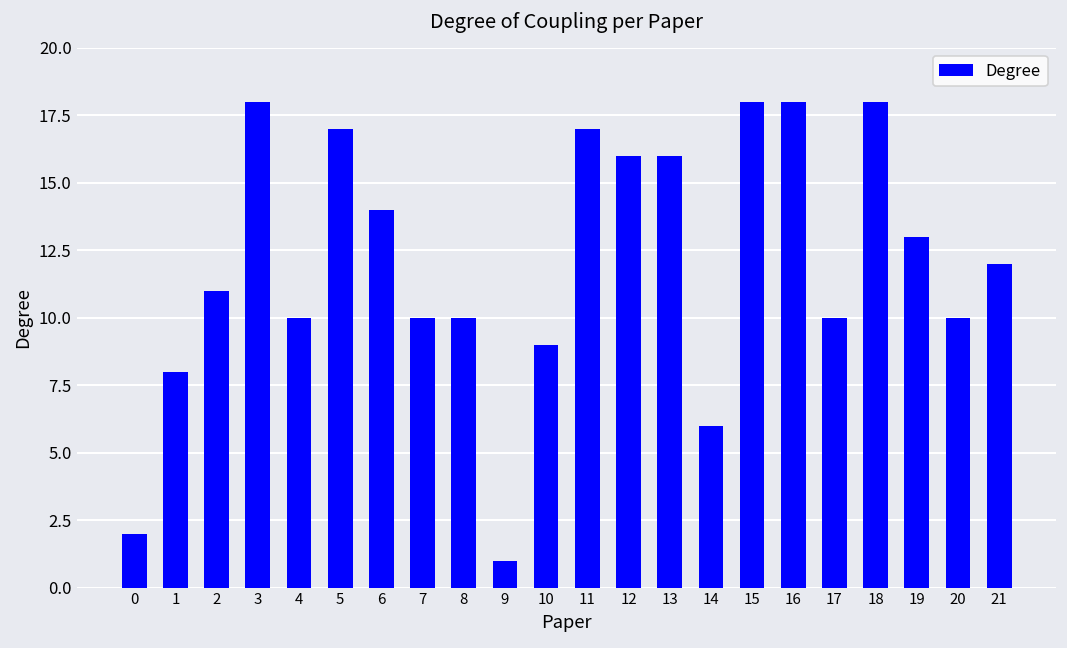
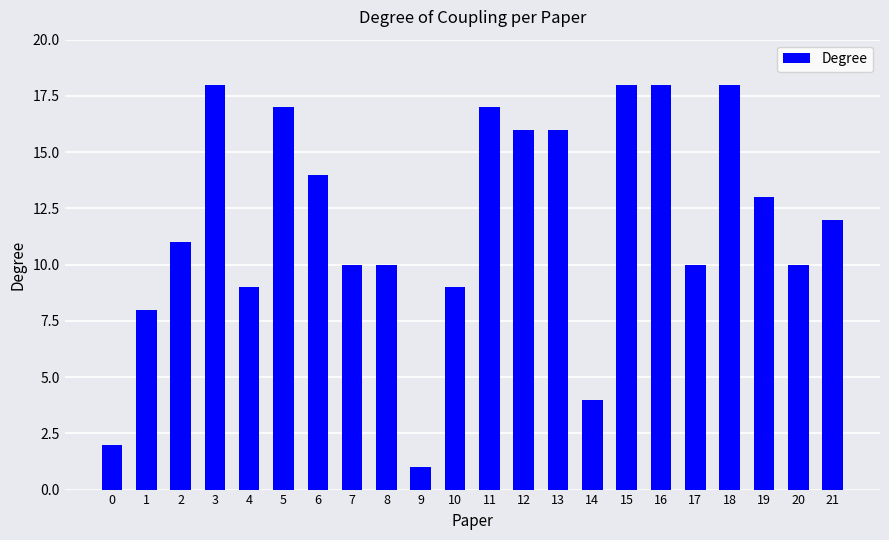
4: 10 -> 9
14: 6 -> 4
